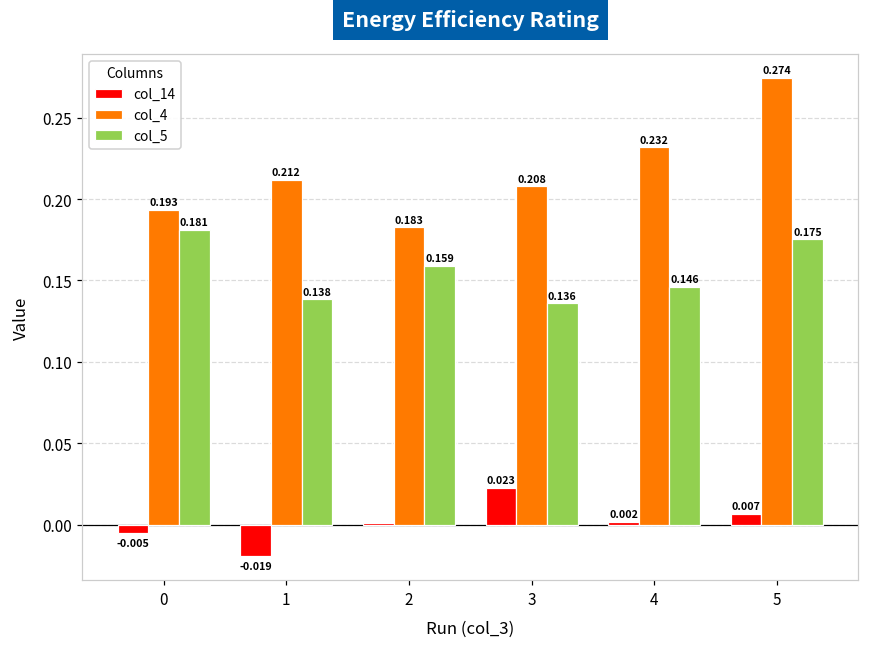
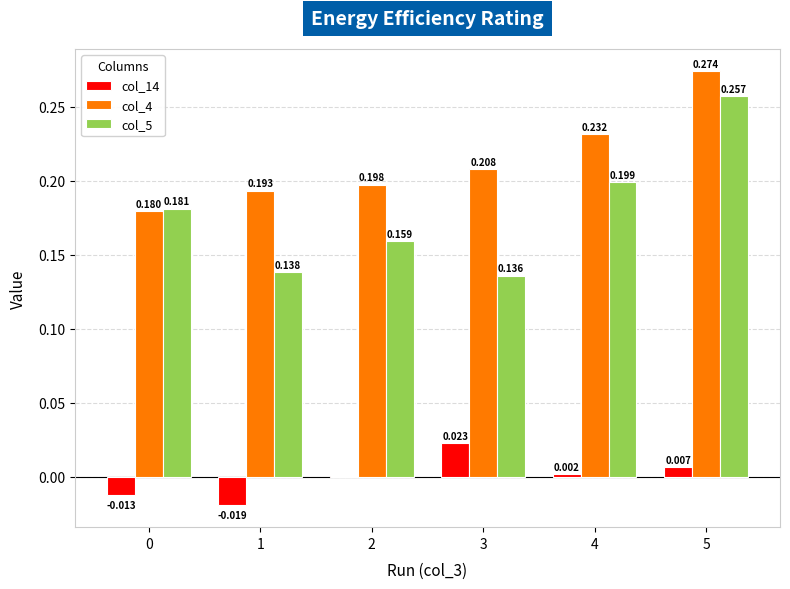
col_14, 0: -0.005 -> -0.013
col_4, 0: 0.193 -> 0.180
col_4, 1: 0.212 -> 0.193
col_4, 2: 0.183 -> 0.198
col_5, 4: 0.146 -> 0.199
col_5, 5: 0.175 -> 0.257
